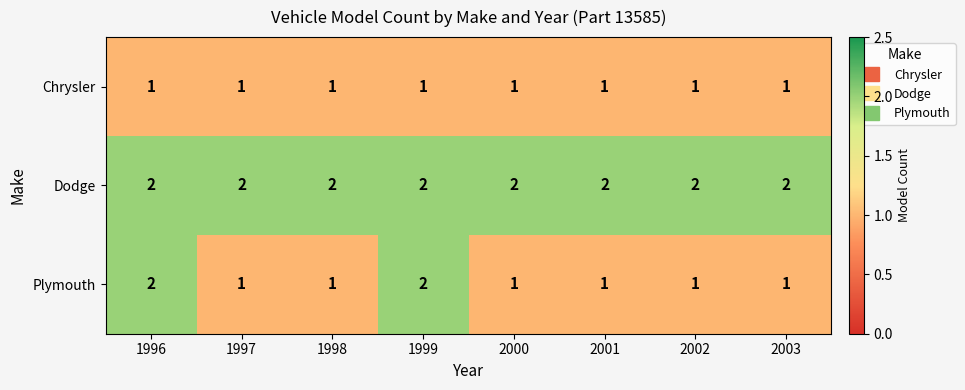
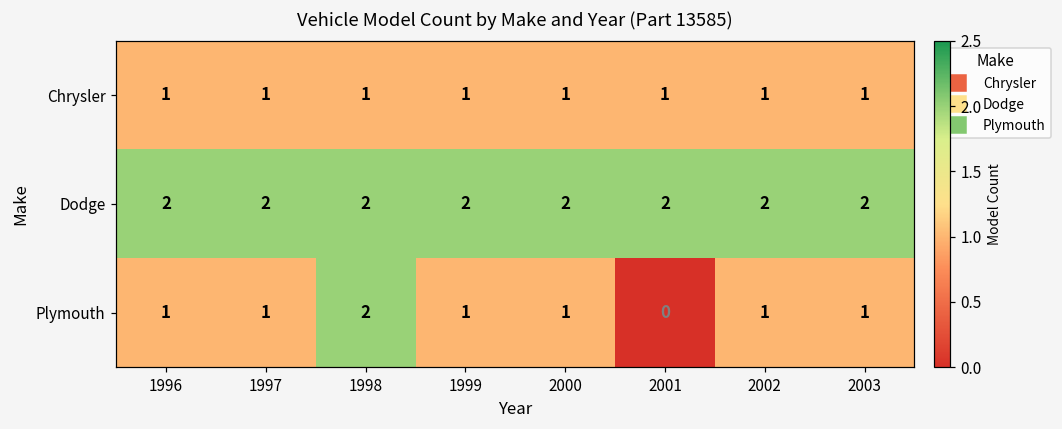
Plymouth, 1996: 2 -> 1
Plymouth, 1998: 1 -> 2
Plymouth, 1999: 2 -> 1
Plymouth, 2001: 1 -> 0
